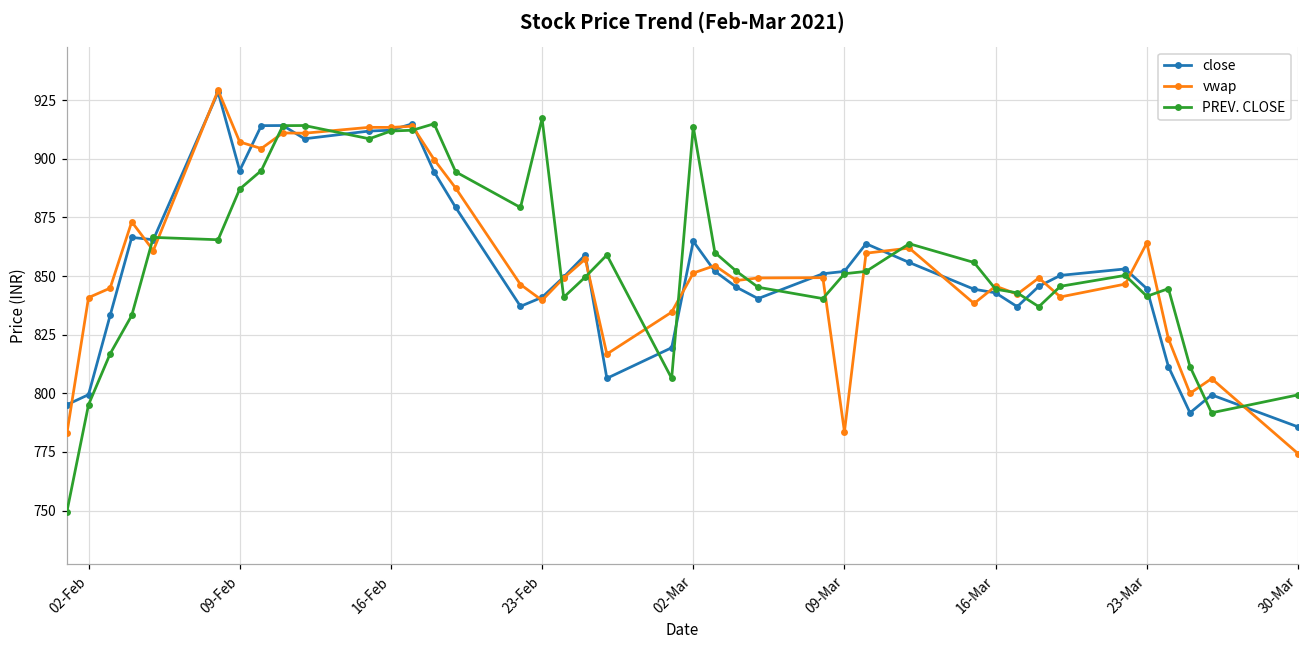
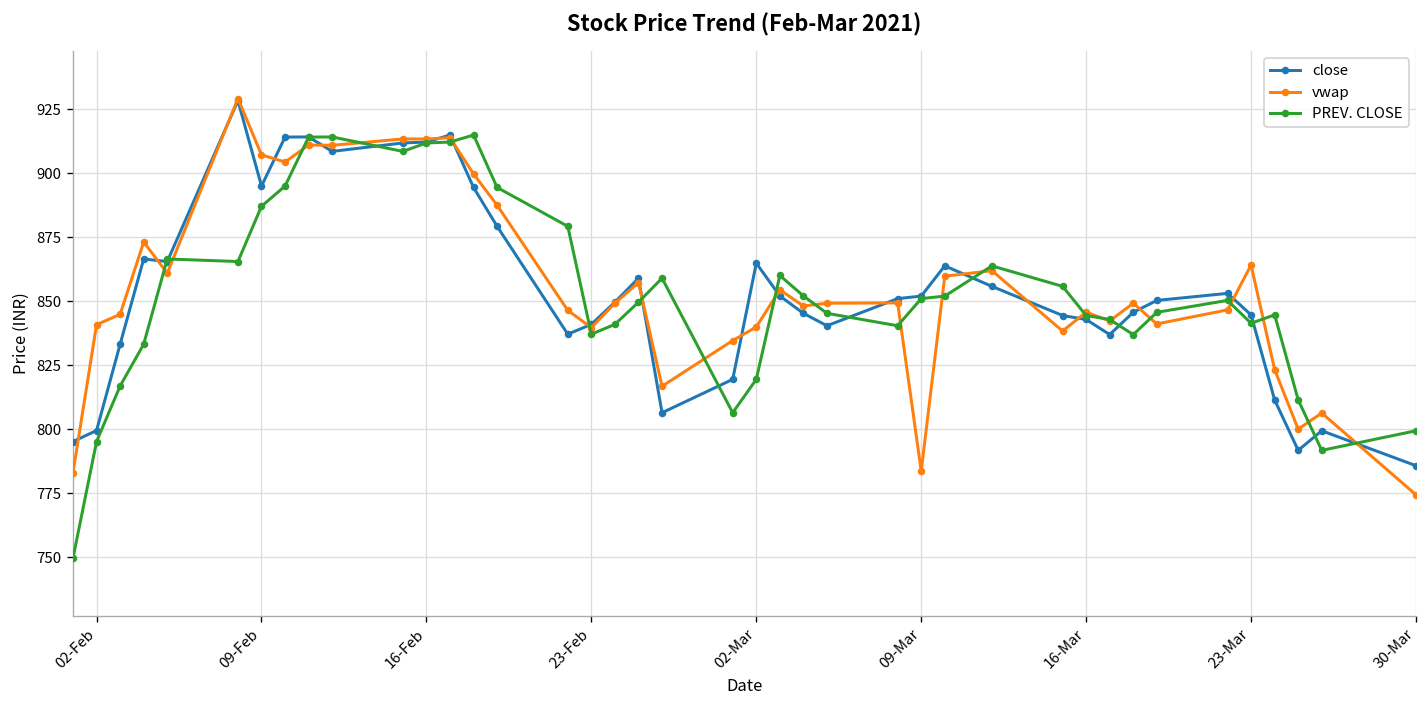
PREV. CLOSE, 23-Feb: 917 -> 837
vwap, 02-Mar: 851 -> 840
PREV. CLOSE, 02-Mar: 914 -> 819
